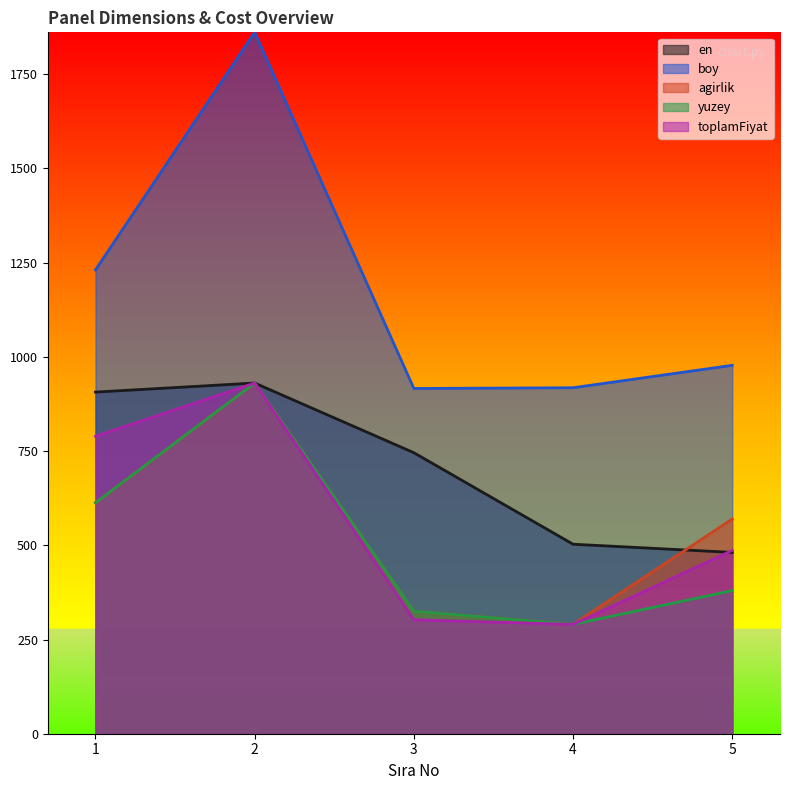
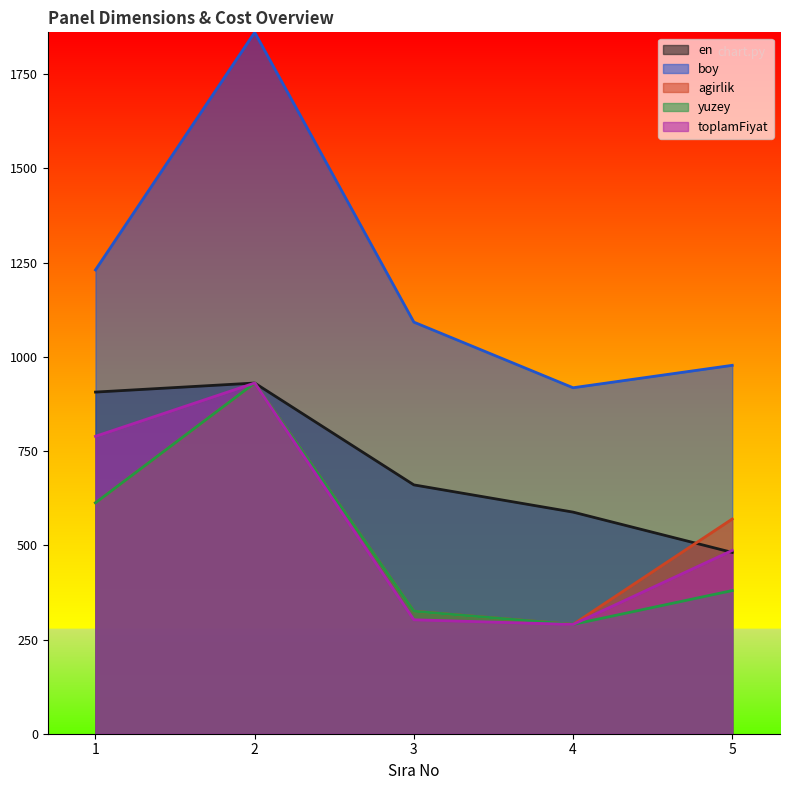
en, 3: 750 -> 660
boy, 3: 920 -> 1090
en, 4: 500 -> 590
